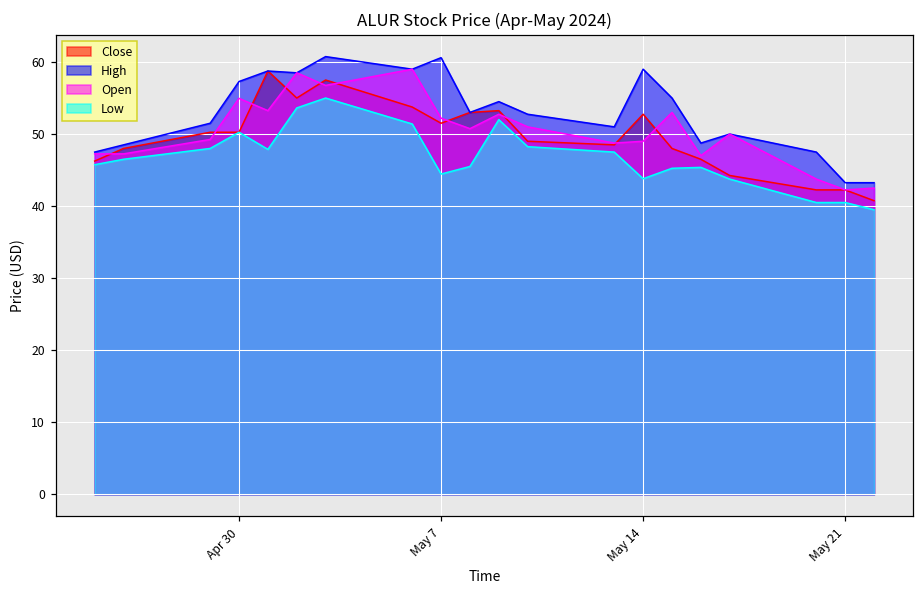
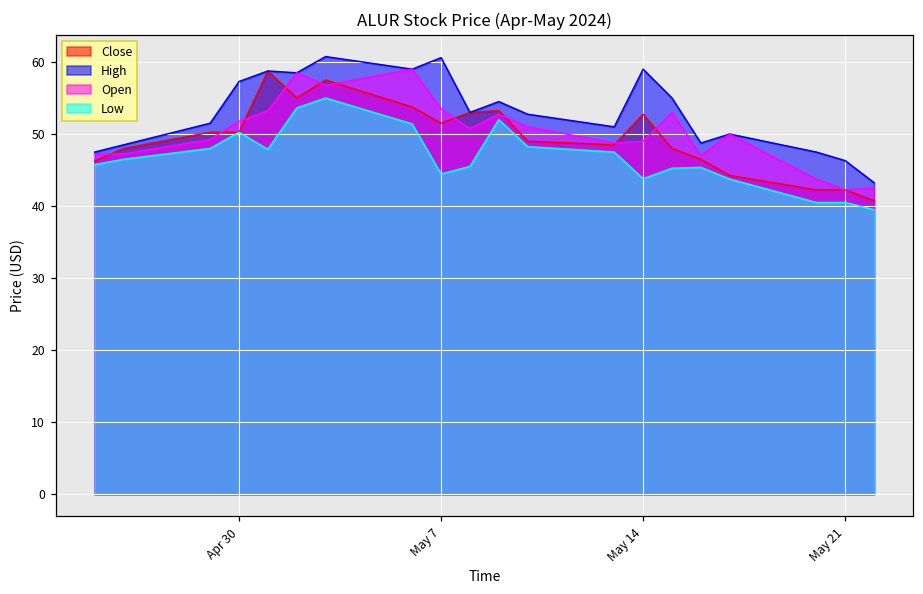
Open, Apr 30: 55 -> 52
Open, May 7: 52 -> 54
High, May 21: 43 -> 46
